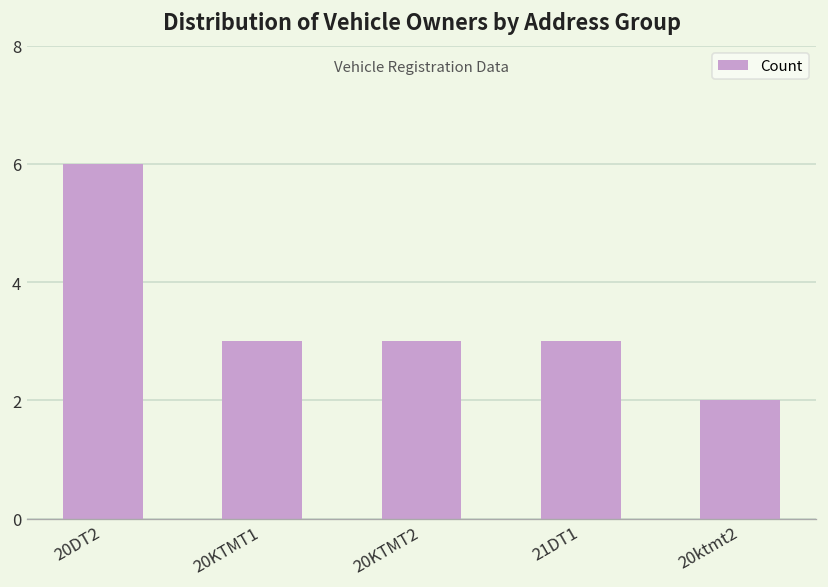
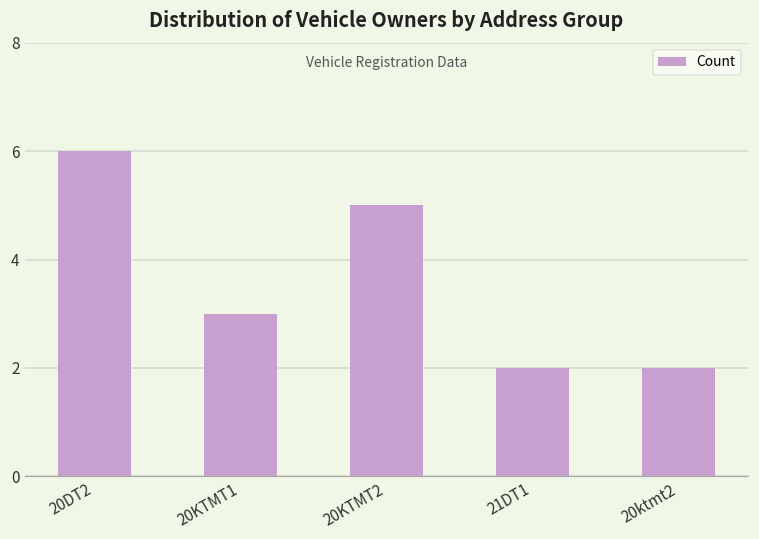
20KTMT2: 3 -> 5
21DT1: 3 -> 2
